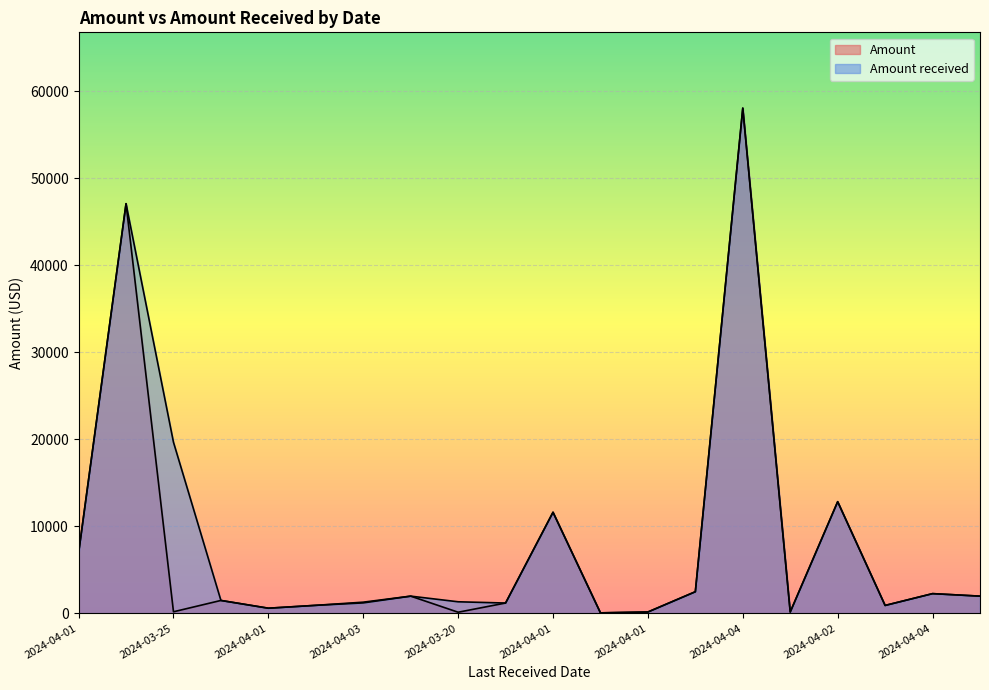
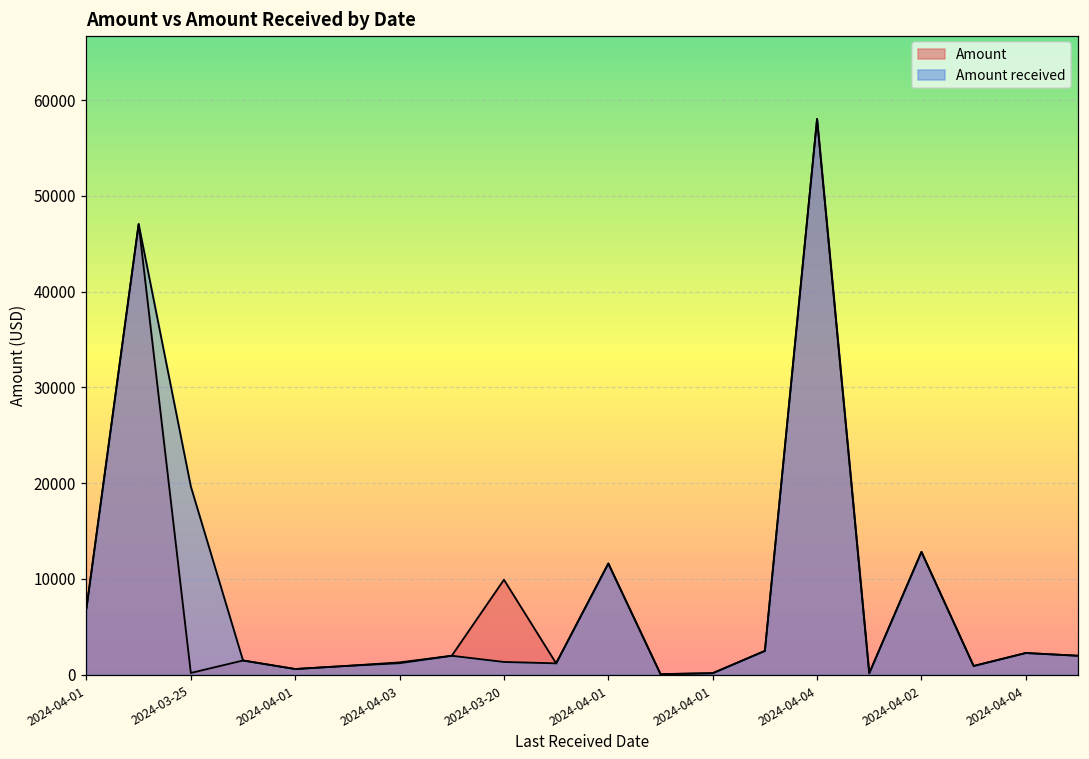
Amount, 2024-03-20: 0 -> 10000
